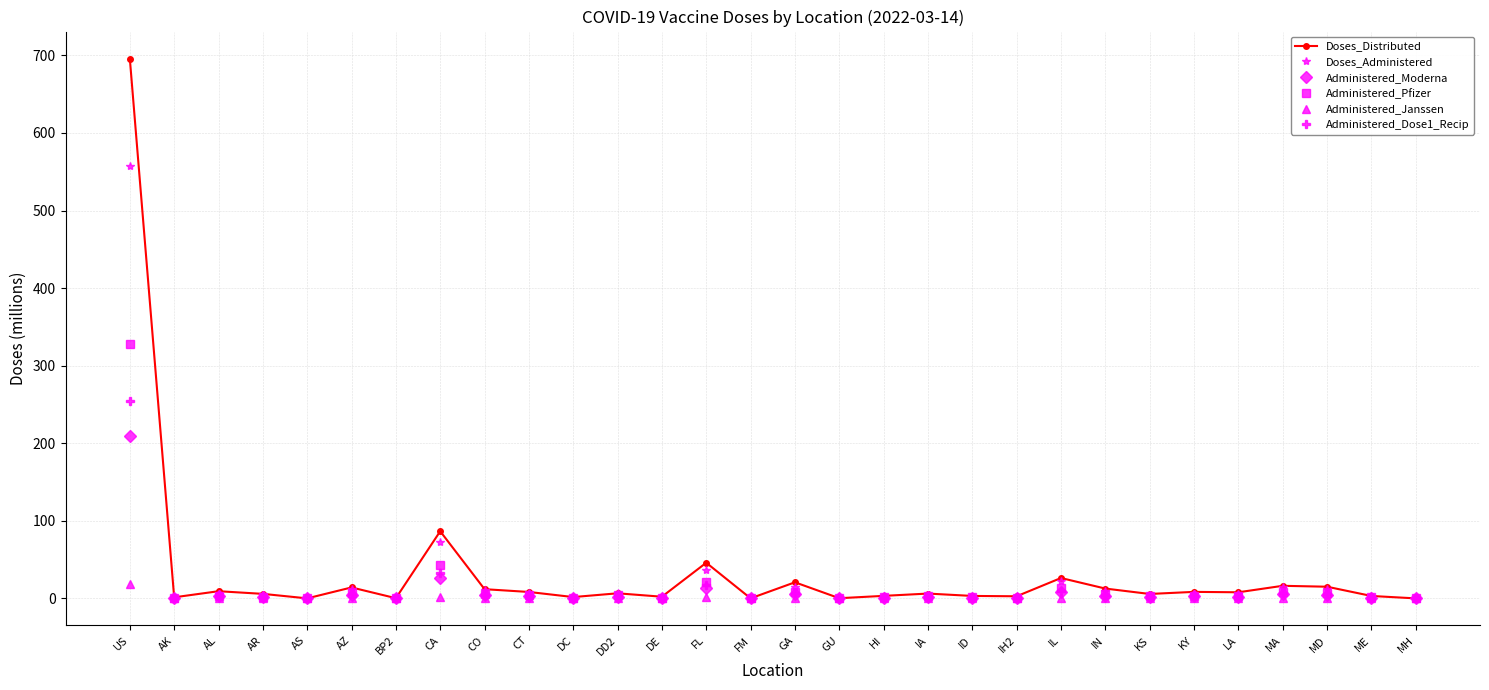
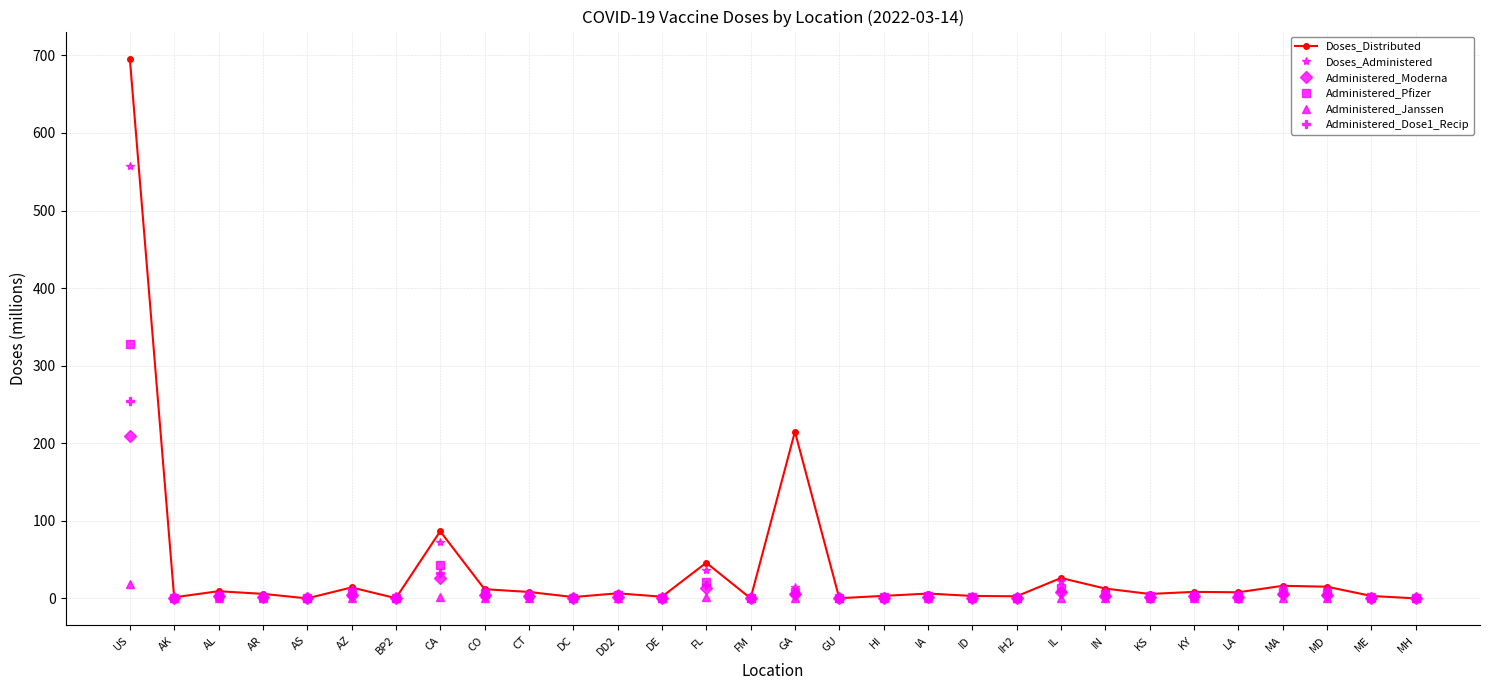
Doses_Distributed, GA: 20 -> 210
